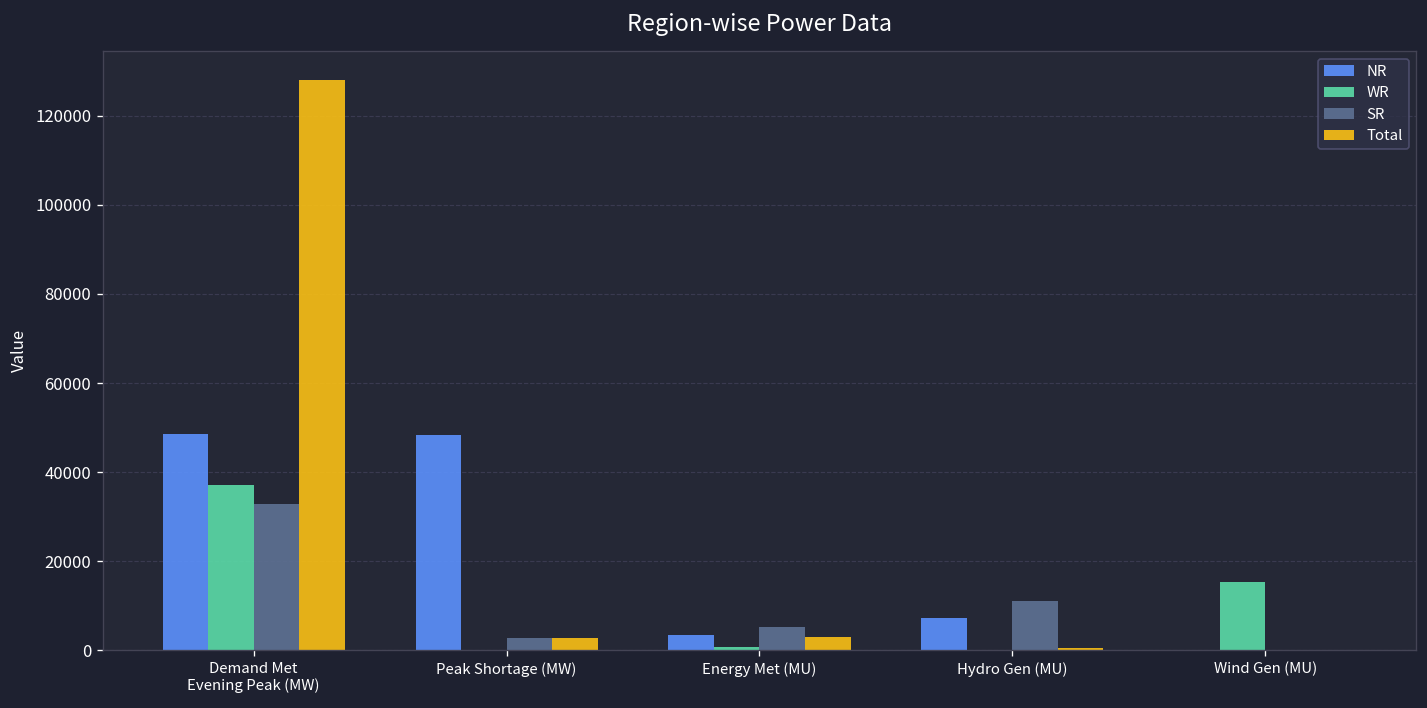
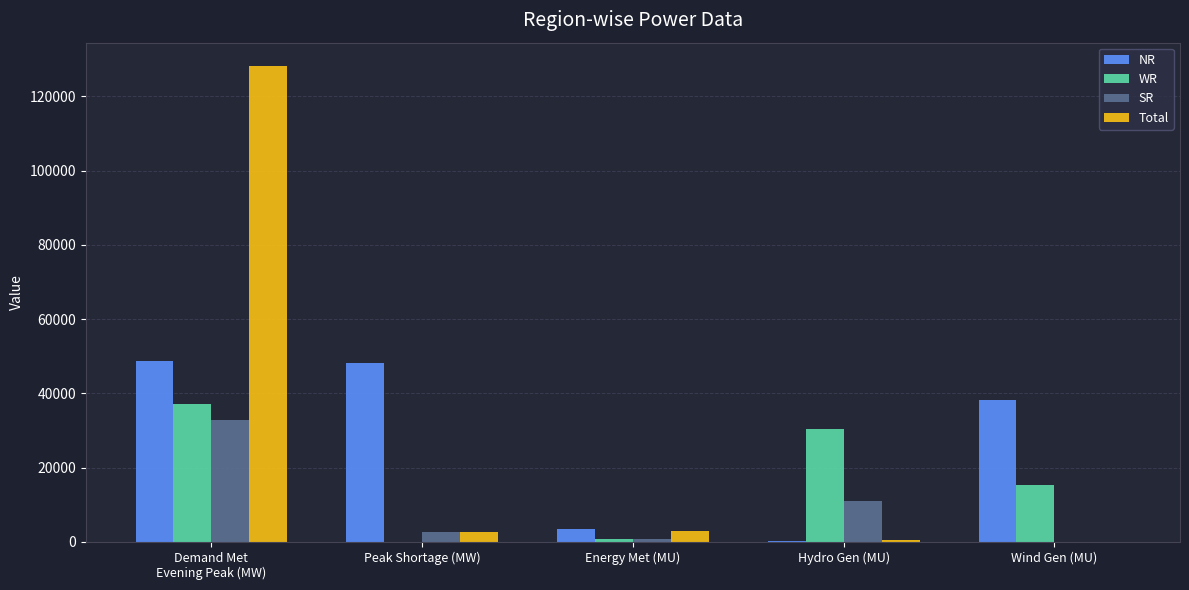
SR, Energy Met (MU): 5000 -> 1000
NR, Hydro Gen (MU): 7000 -> 0
WR, Hydro Gen (MU): 0 -> 30000
NR, Wind Gen (MU): 0 -> 38000
